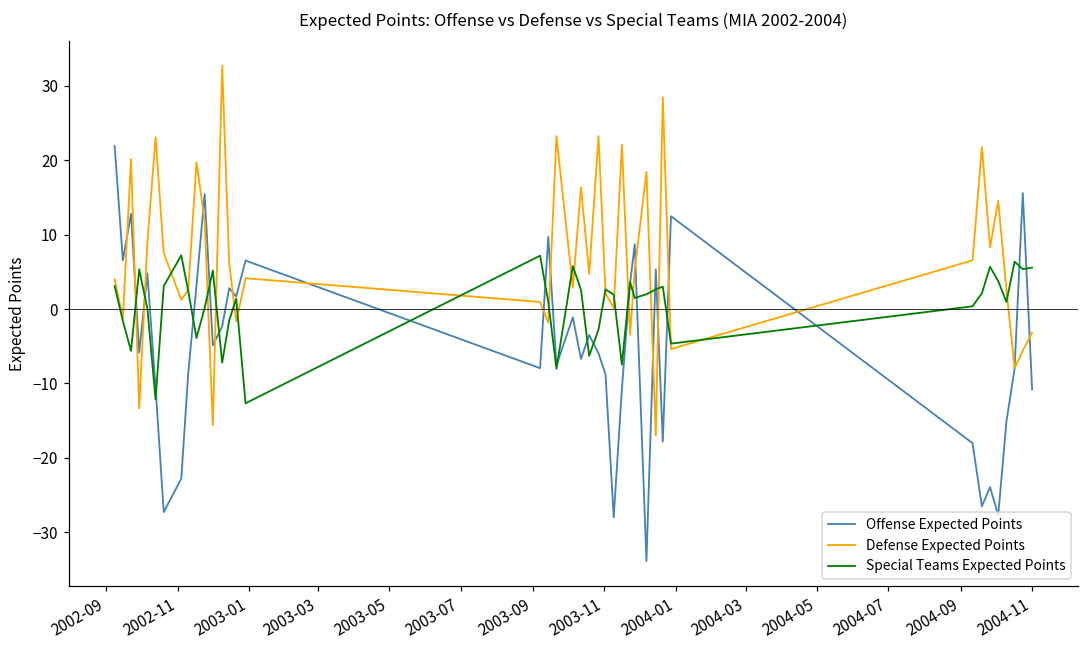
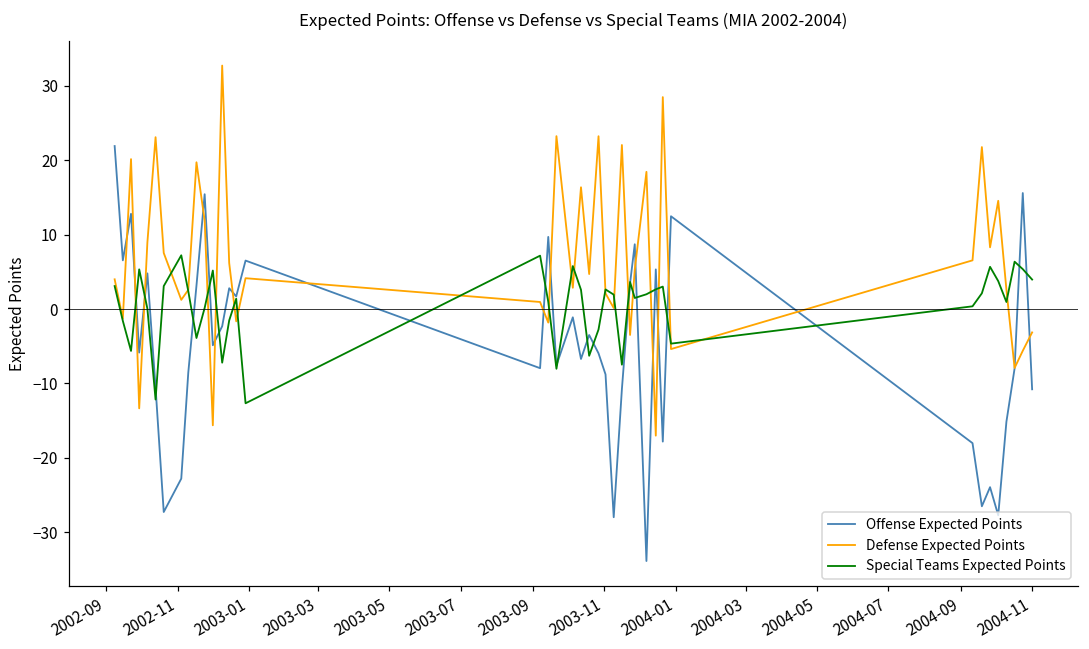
Special Teams Expected Points, 2004-11: 6 -> 4
